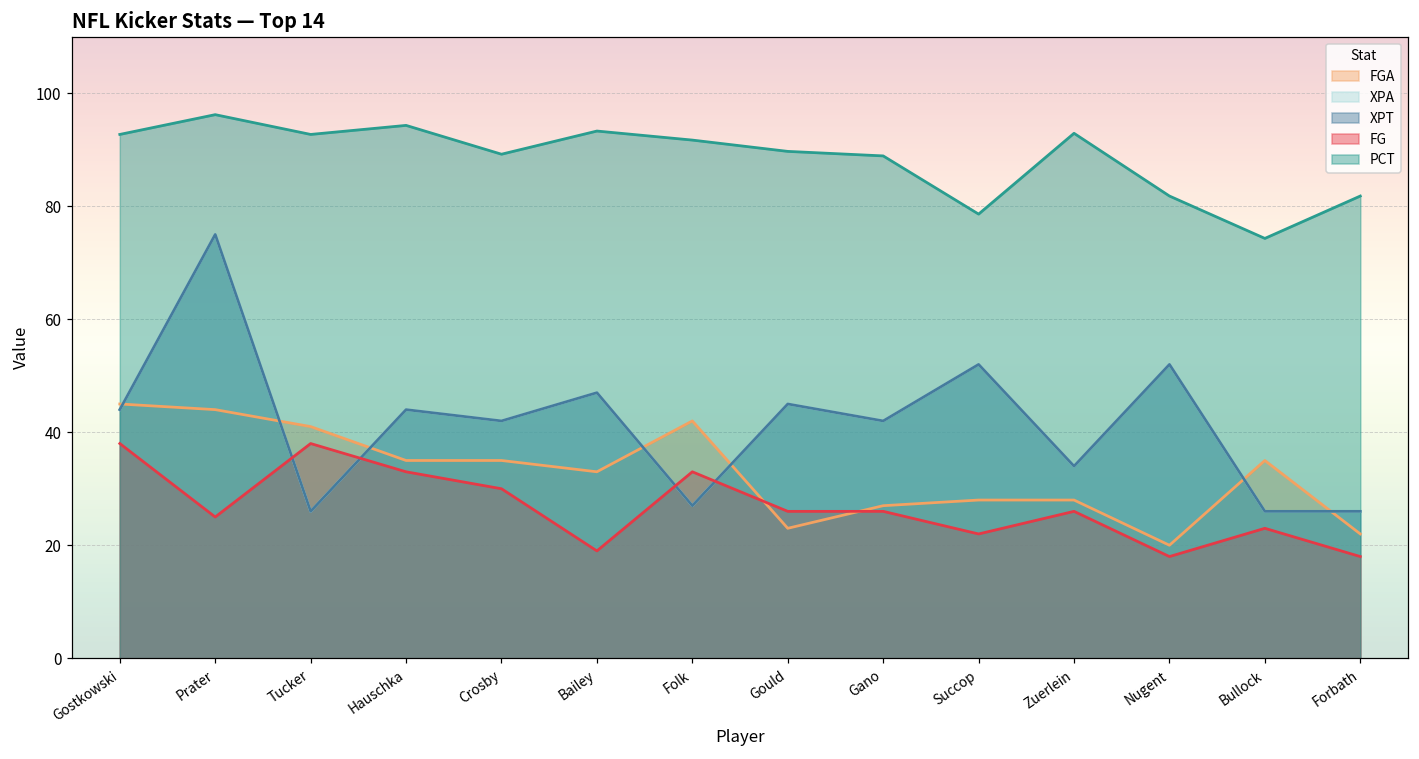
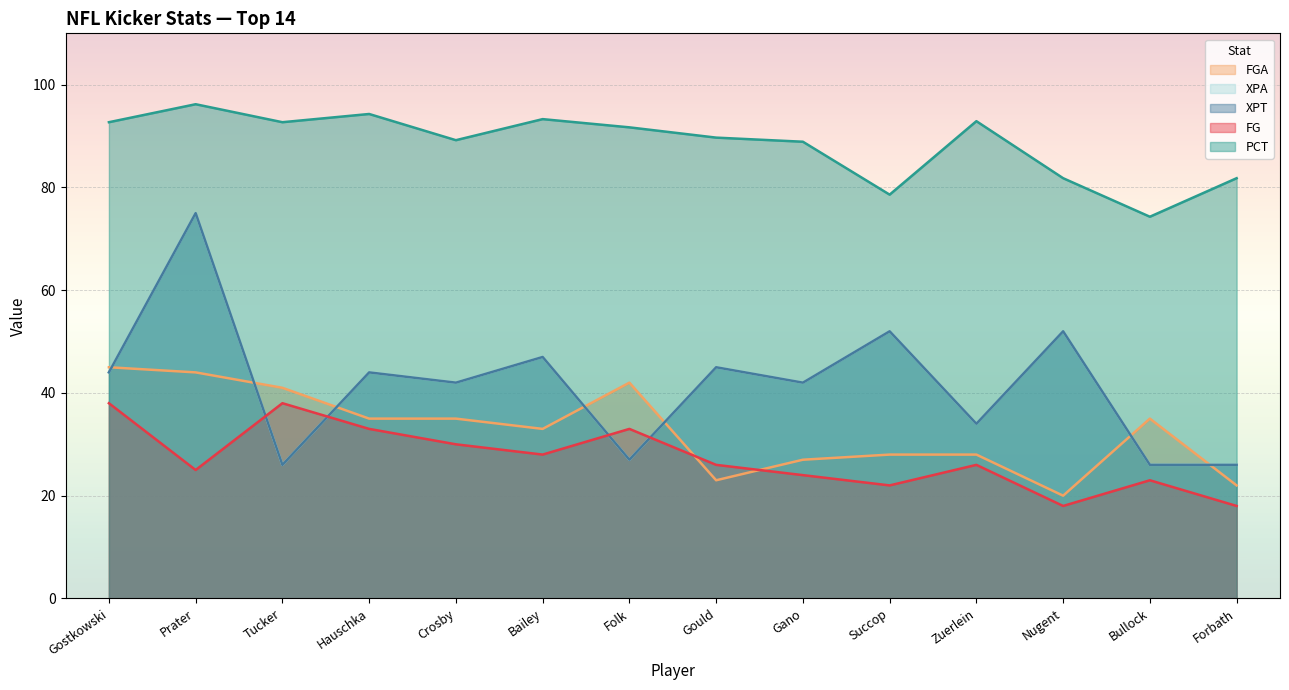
FG, Bailey: 19 -> 28
FG, Gano: 26 -> 24
